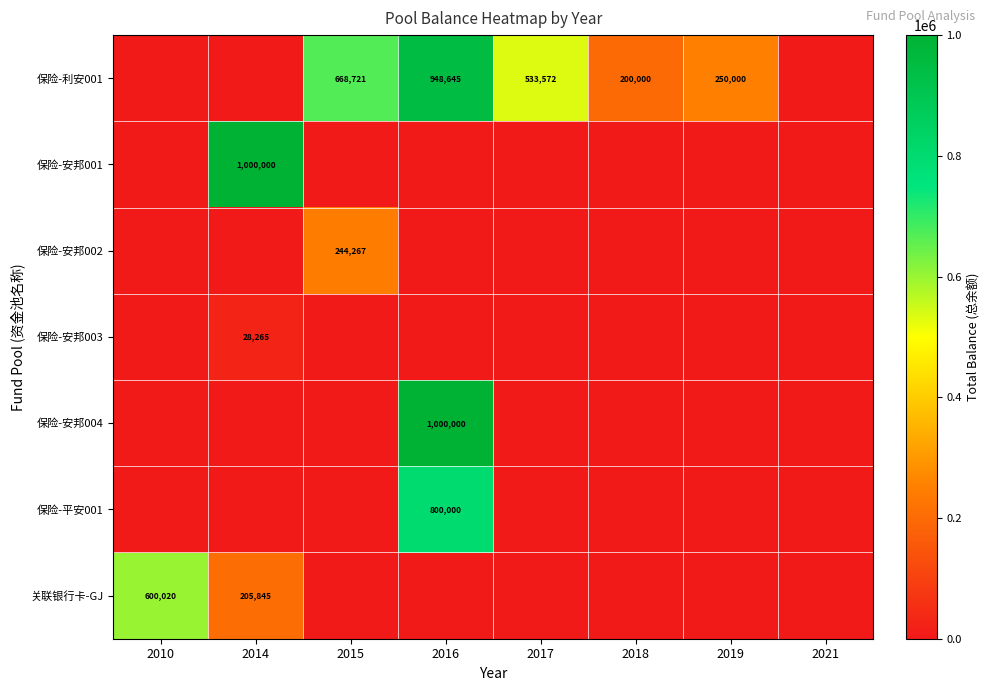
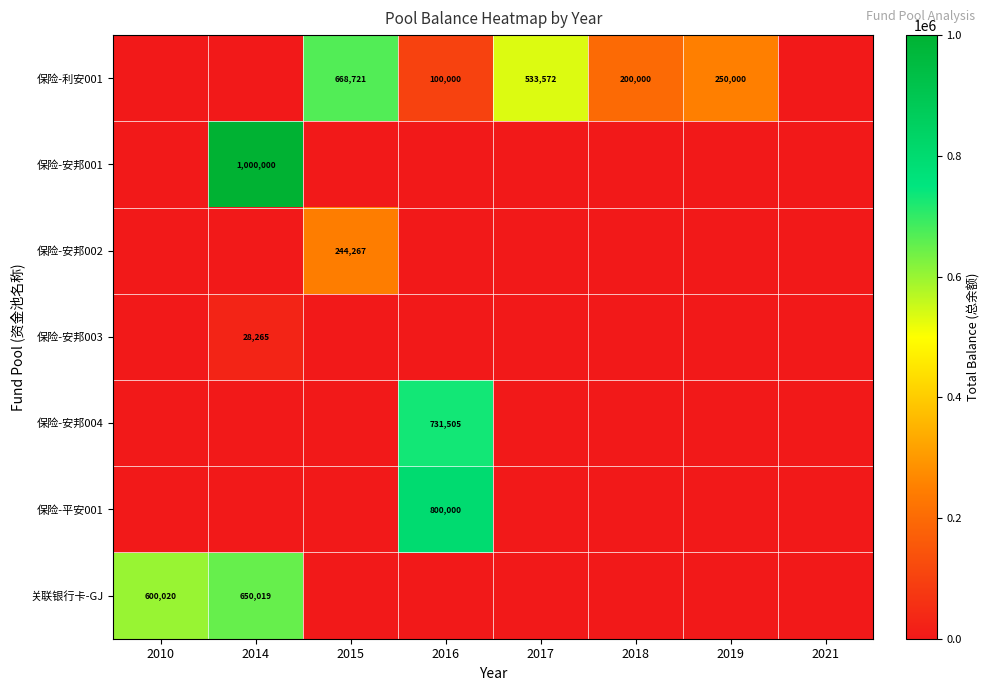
保险-利安001, 2016: 948,645 -> 100,000
保险-安邦004, 2016: 1,000,000 -> 731,505
关联银行卡-GJ, 2014: 205,845 -> 650,019
